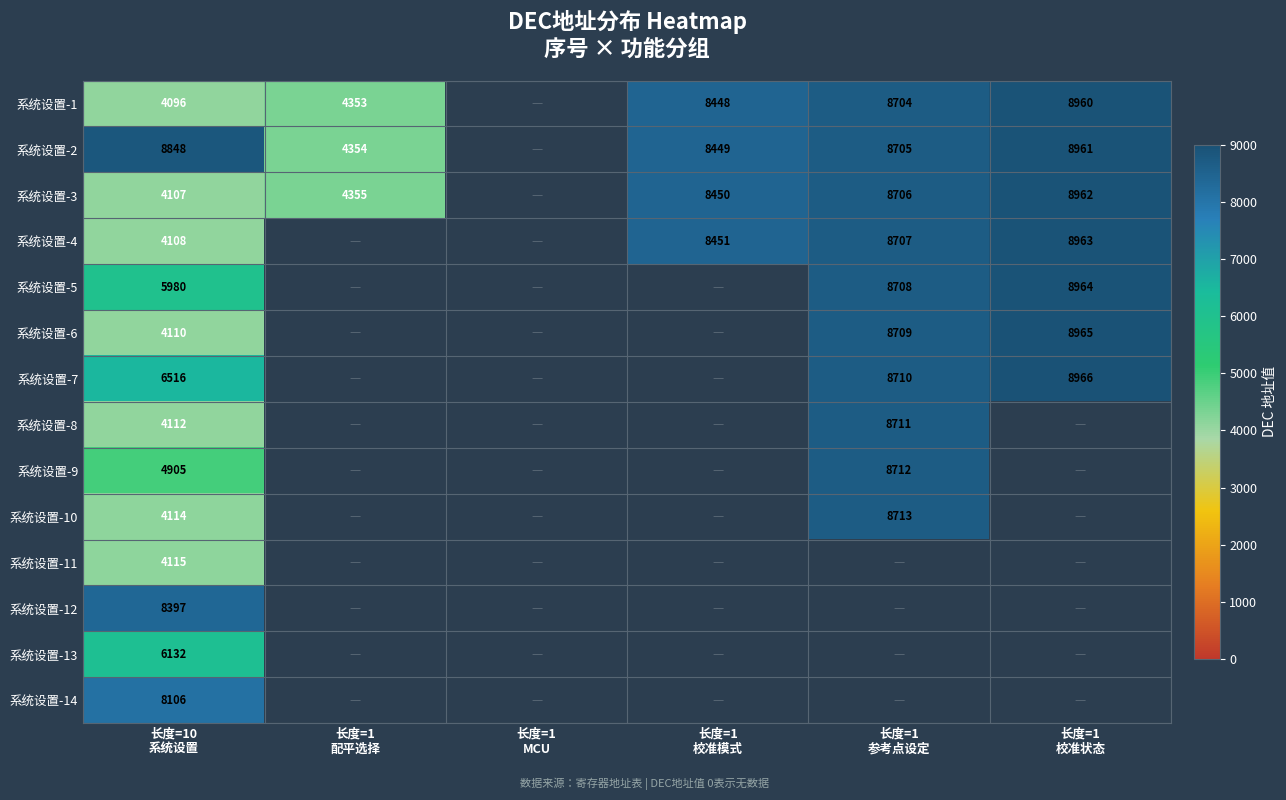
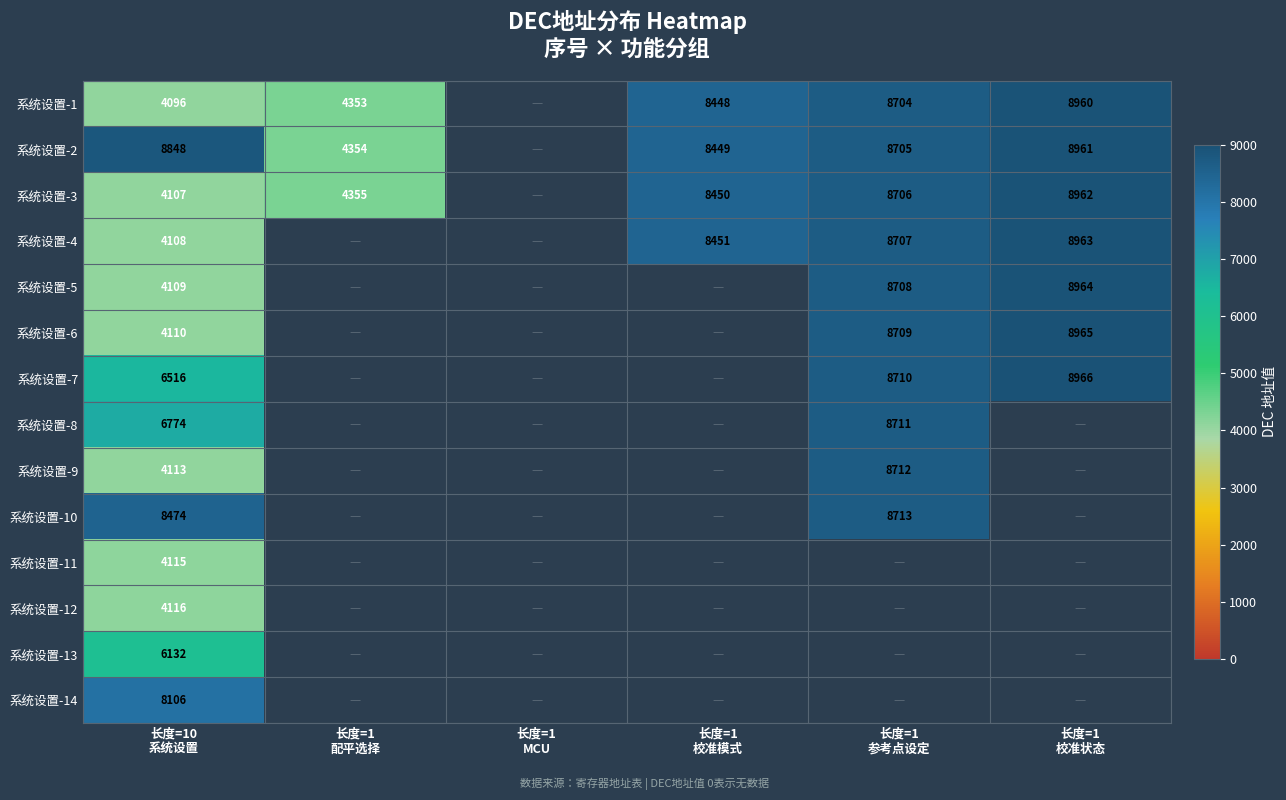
系统设置-5, 长度=10 系统设置: 5980 -> 4109
系统设置-8, 长度=10 系统设置: 4112 -> 6774
系统设置-9, 长度=10 系统设置: 4905 -> 4113
系统设置-10, 长度=10 系统设置: 4114 -> 8474
系统设置-12, 长度=10 系统设置: 8397 -> 4116
